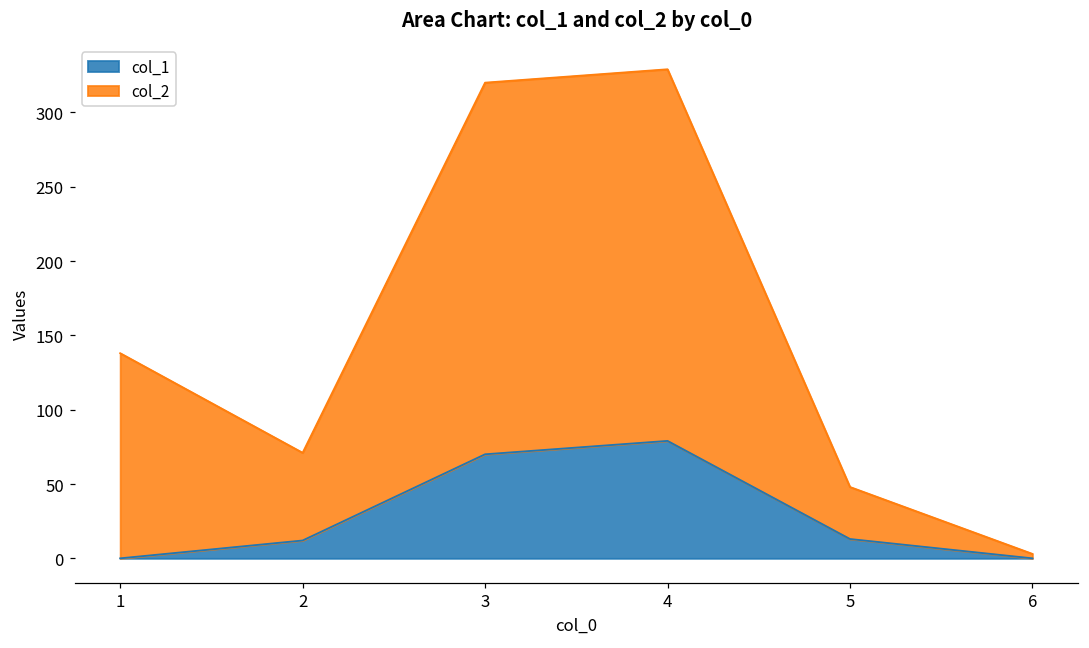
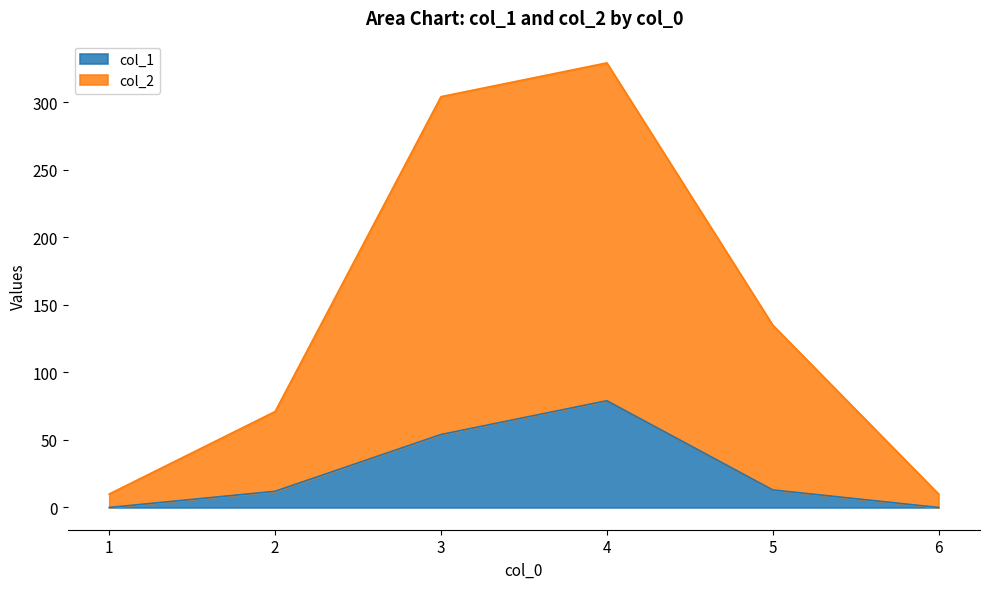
col_2, 1: 138 -> 10
col_1, 3: 70 -> 54
col_2, 5: 35 -> 122
col_2, 6: 3 -> 10
